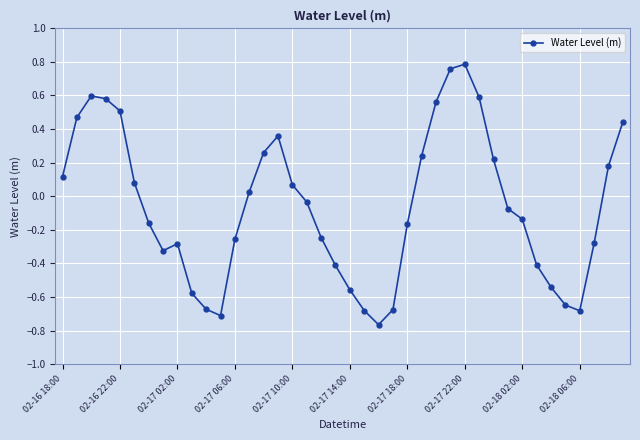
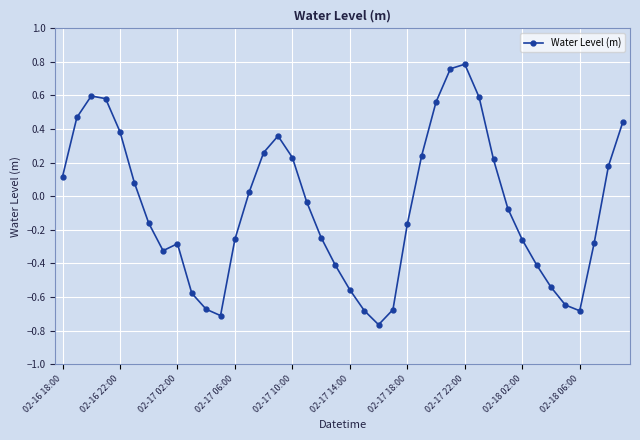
02-16 22:00: 0.51 -> 0.38
02-17 10:00: 0.07 -> 0.23
02-18 02:00: -0.14 -> -0.26
